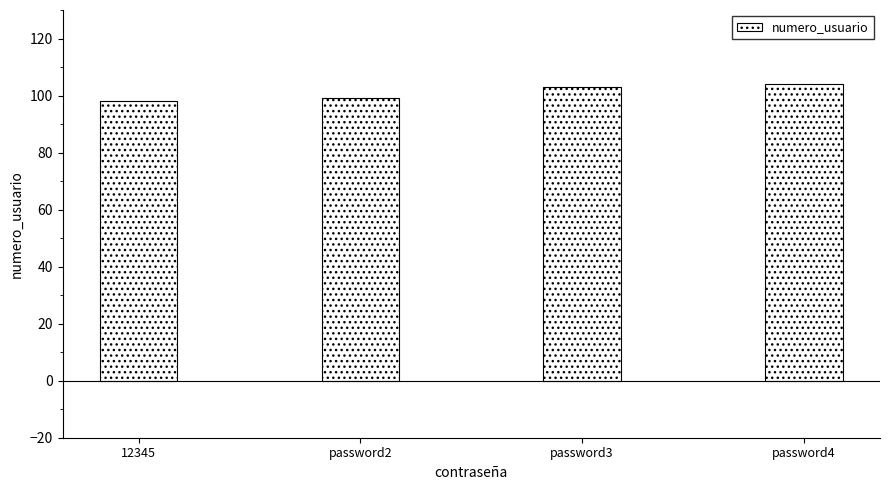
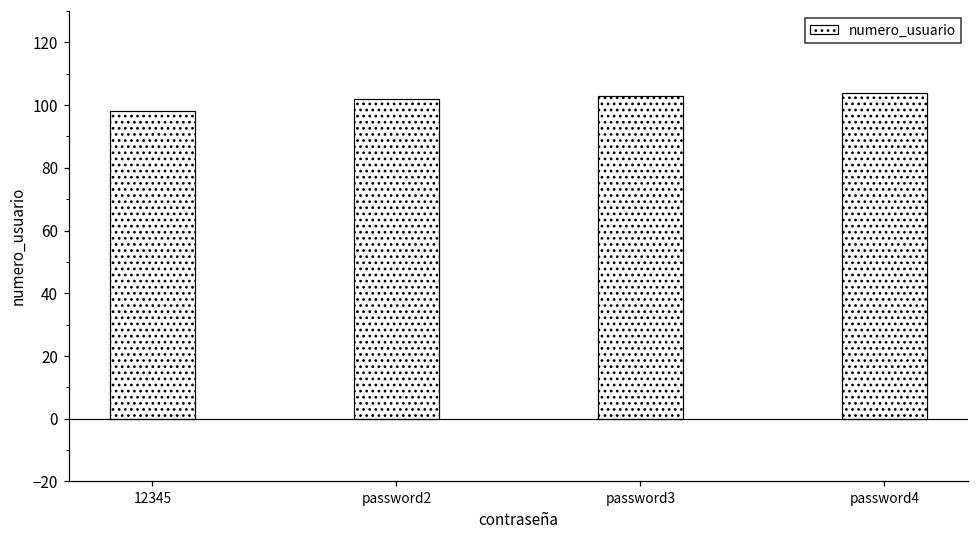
password2: 99 -> 102
